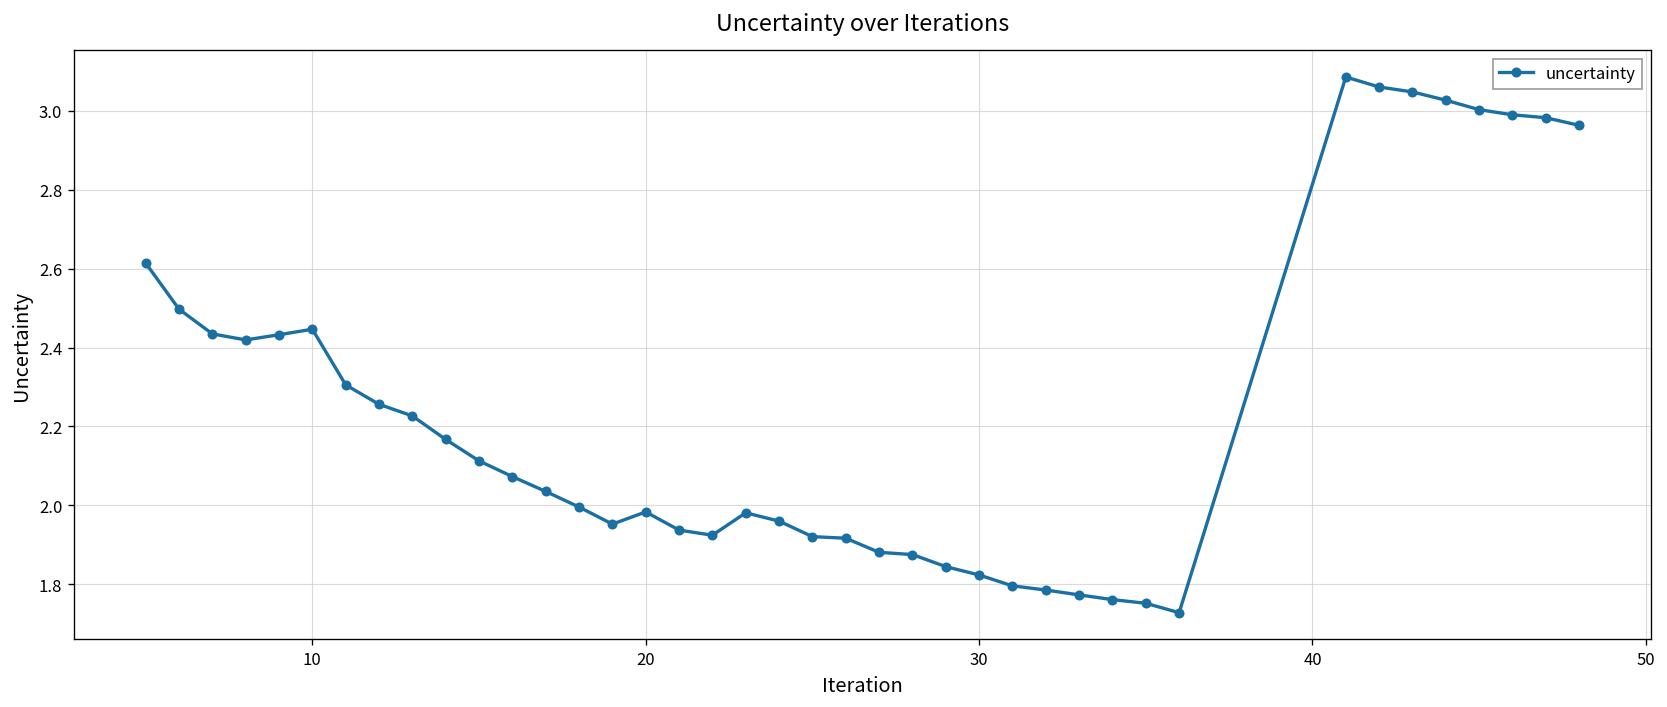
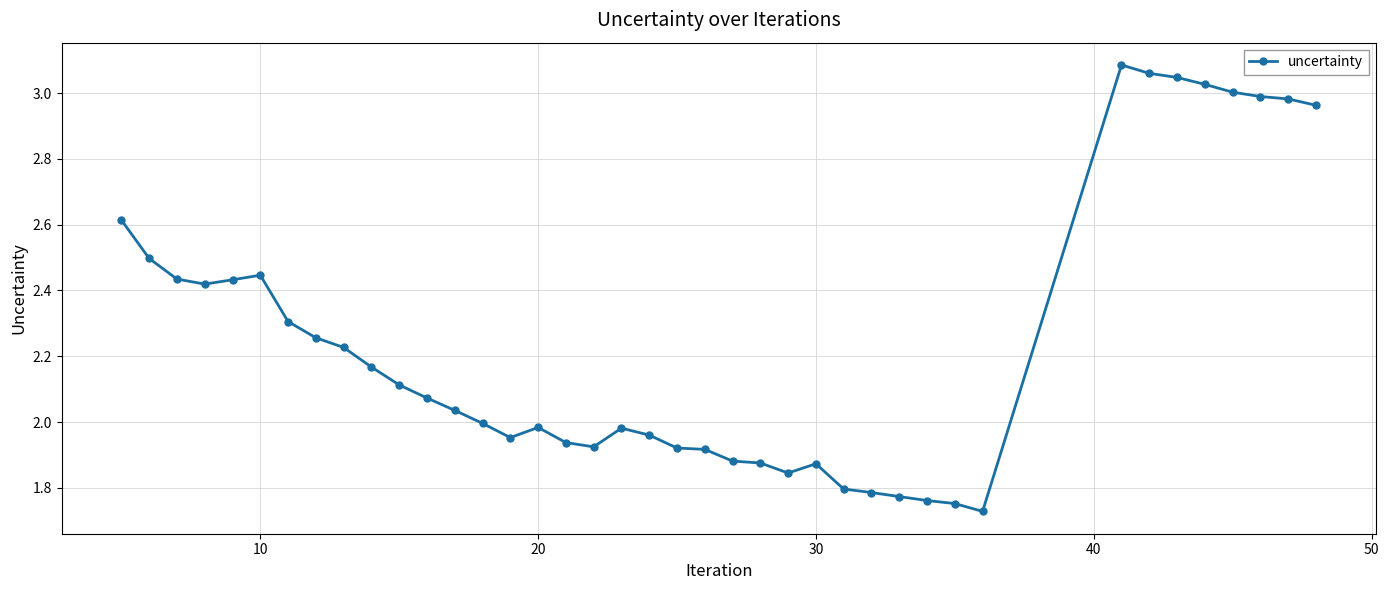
30: 1.82 -> 1.87
